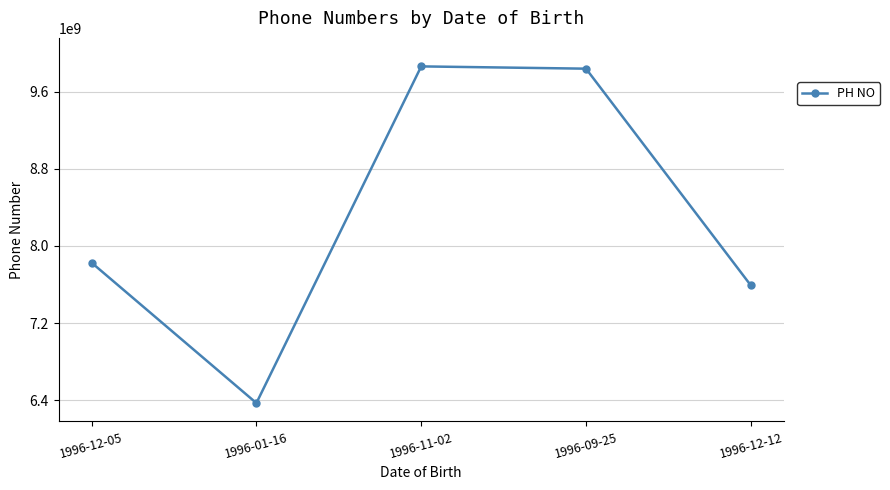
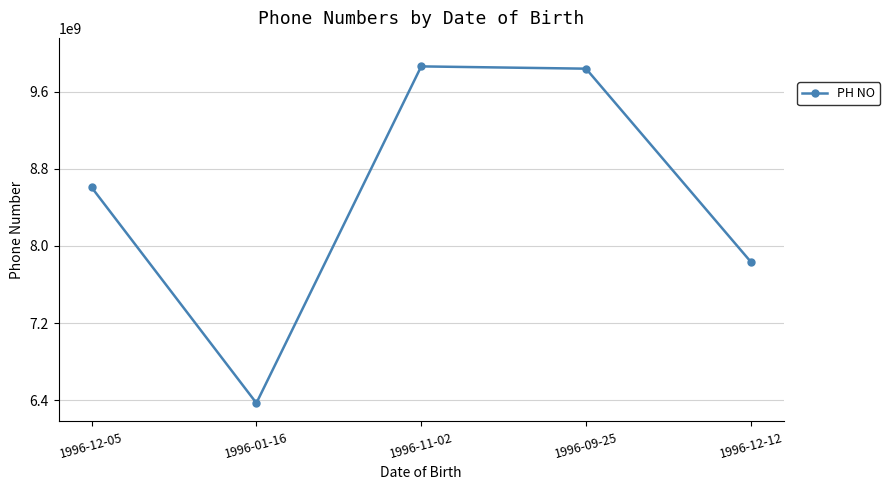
1996-12-05: 7800000000 -> 8600000000
1996-12-12: 7600000000 -> 7800000000
